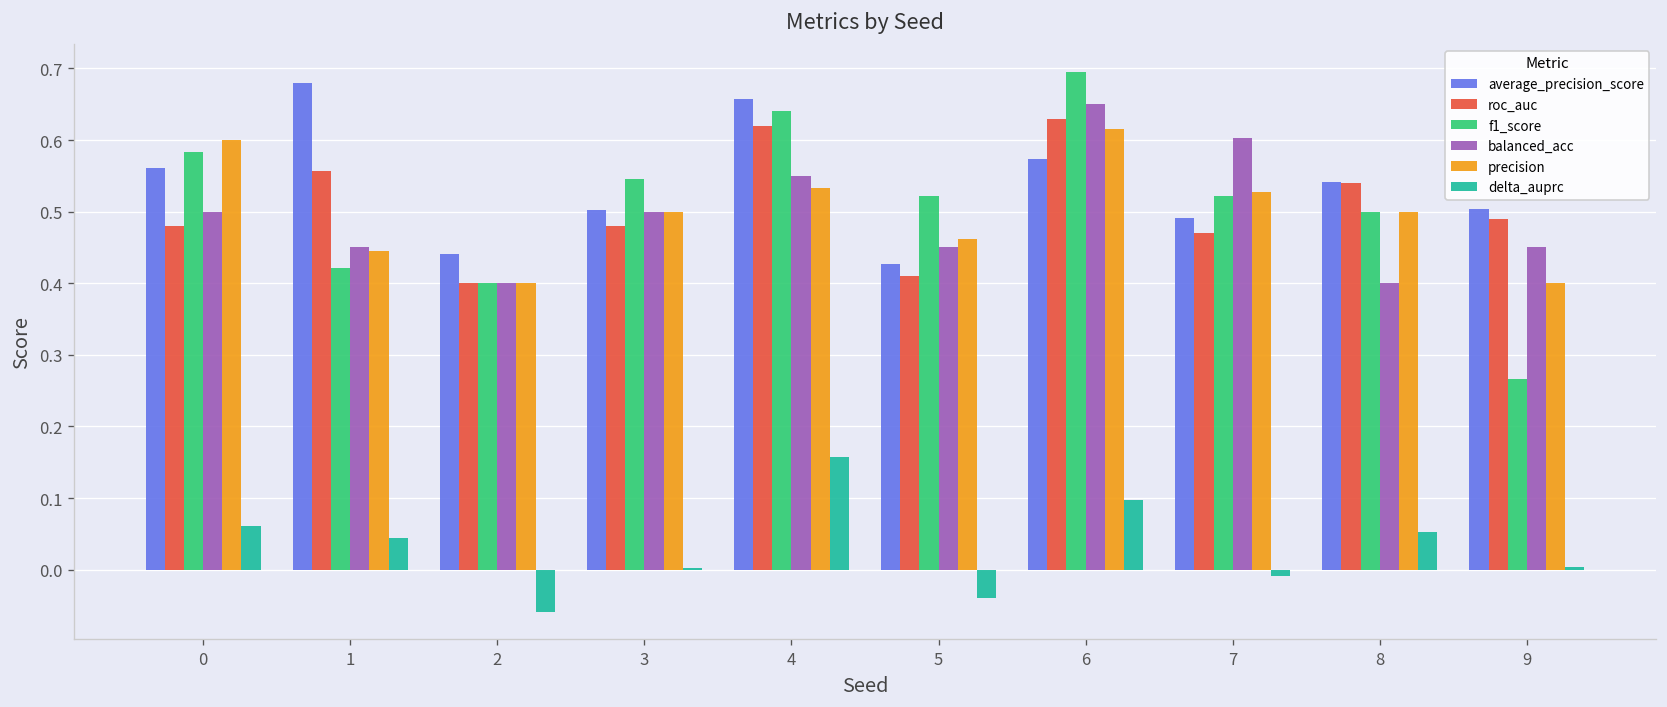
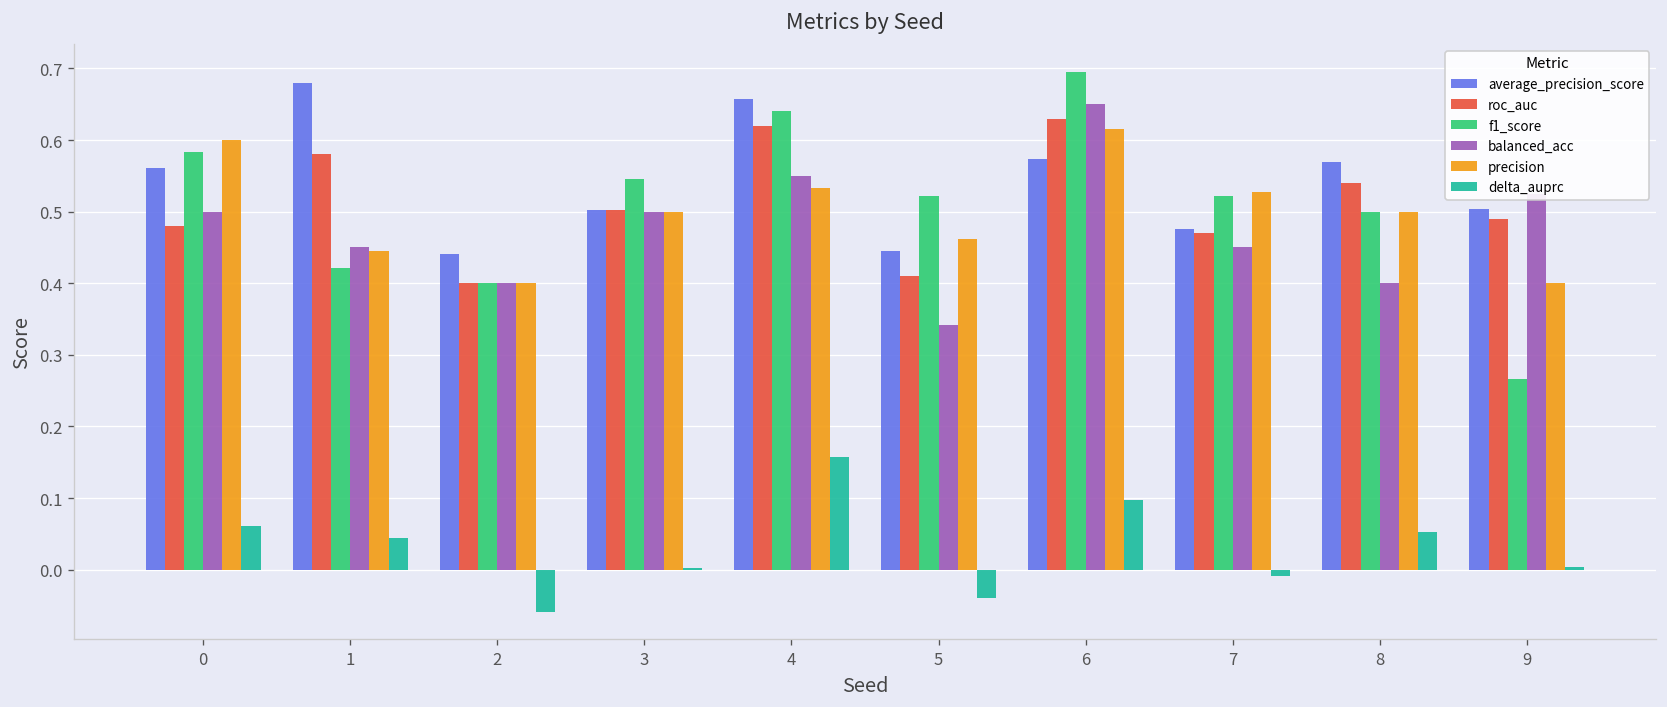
roc_auc, 1: 0.56 -> 0.58
roc_auc, 3: 0.48 -> 0.50
average_precision_score, 5: 0.43 -> 0.45
balanced_acc, 5: 0.45 -> 0.34
average_precision_score, 7: 0.49 -> 0.48
balanced_acc, 7: 0.60 -> 0.45
average_precision_score, 8: 0.54 -> 0.57
balanced_acc, 9: 0.45 -> 0.52
